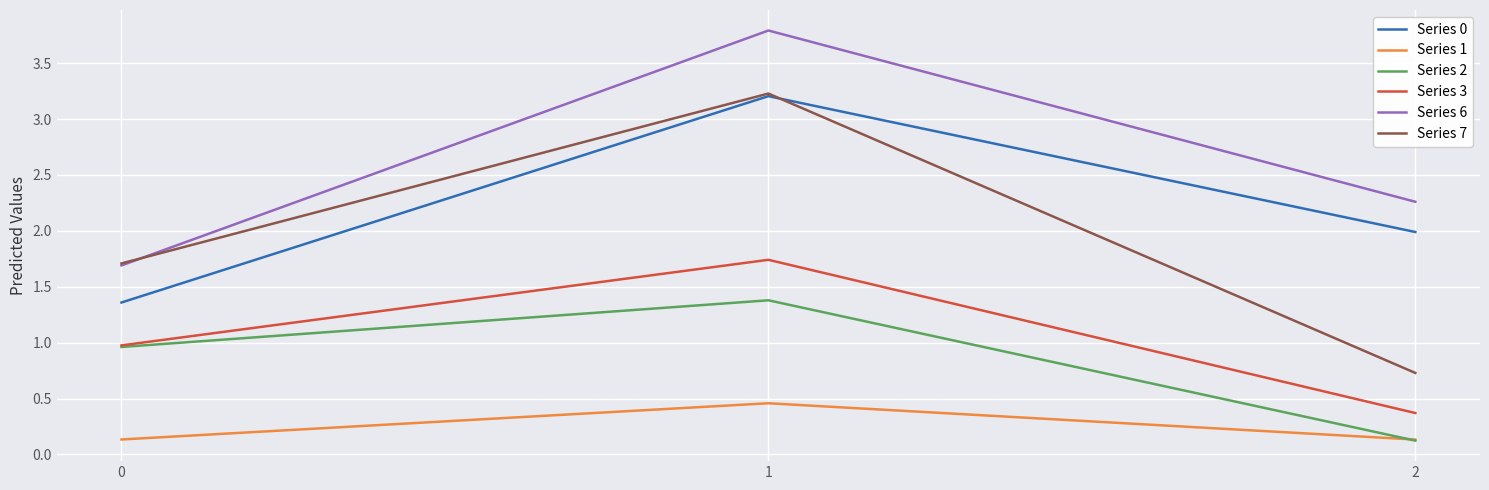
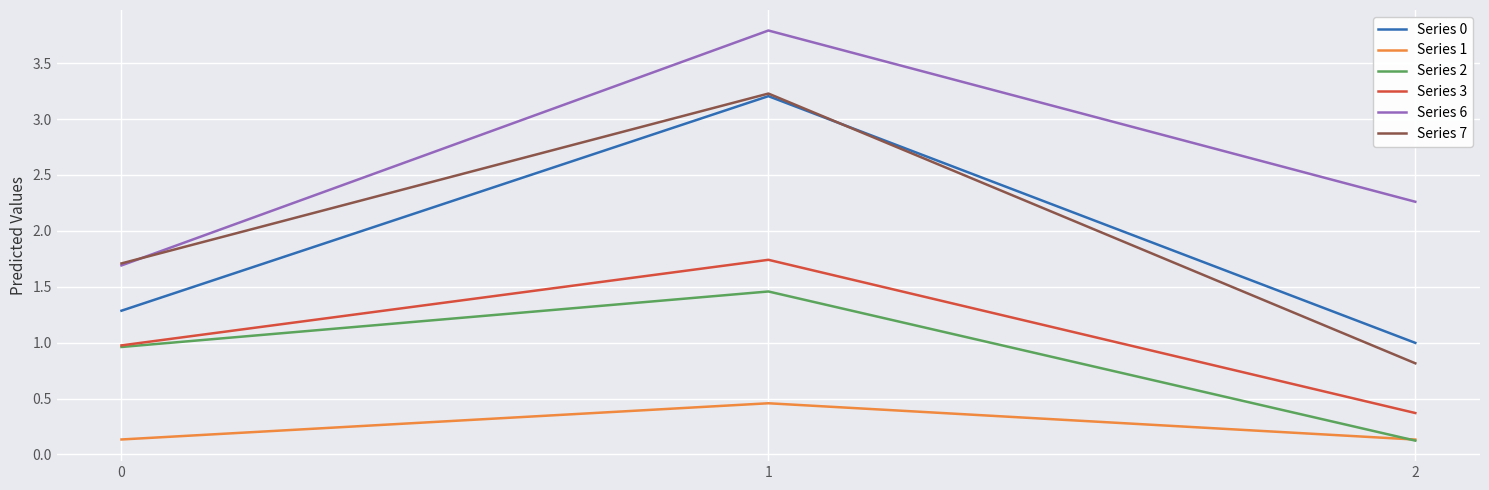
Series 0, 0: 1.36 -> 1.29
Series 2, 1: 1.38 -> 1.46
Series 0, 2: 1.99 -> 1.00
Series 7, 2: 0.73 -> 0.82
